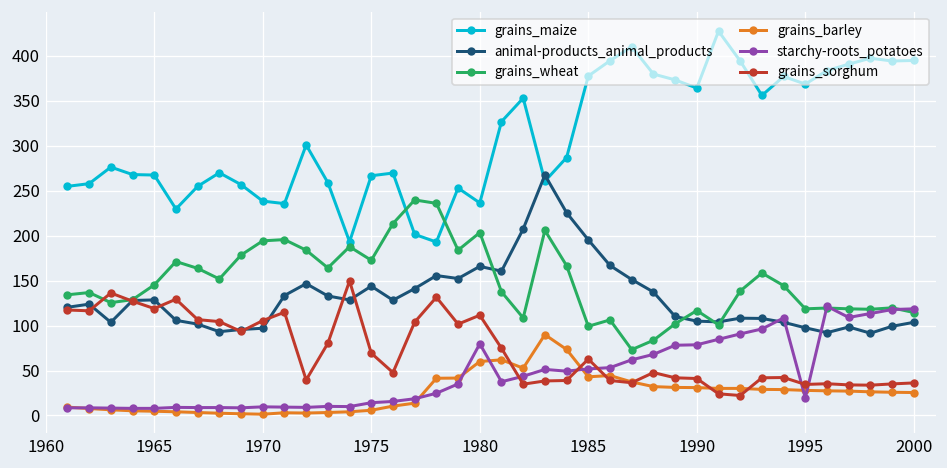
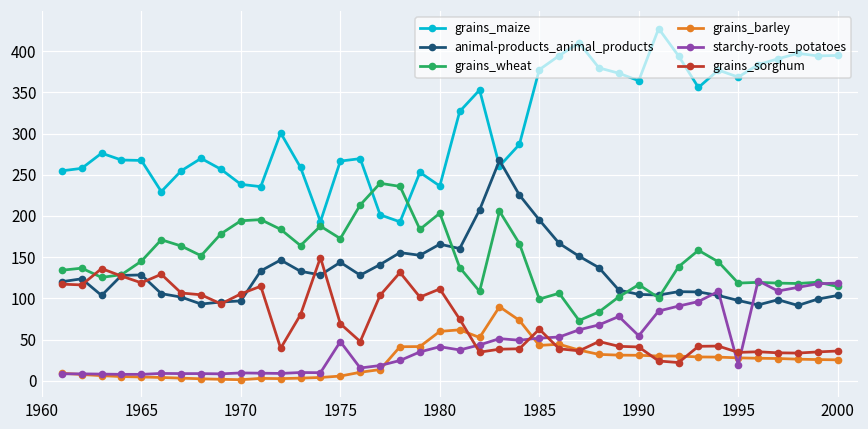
starchy-roots_potatoes, 1975: 10 -> 50
starchy-roots_potatoes, 1980: 80 -> 40
starchy-roots_potatoes, 1990: 80 -> 50
